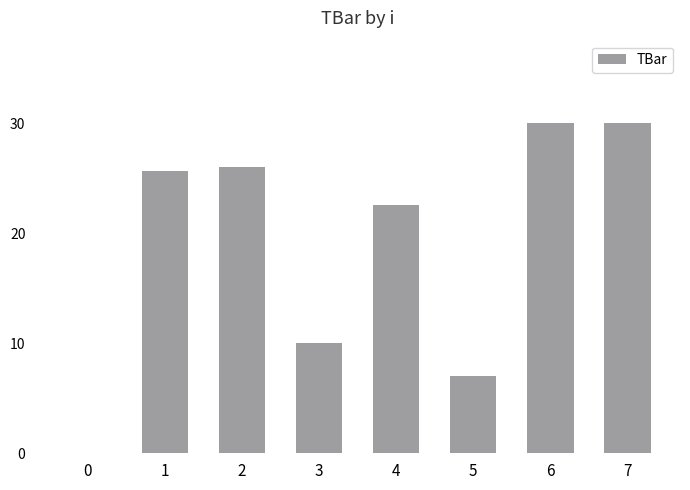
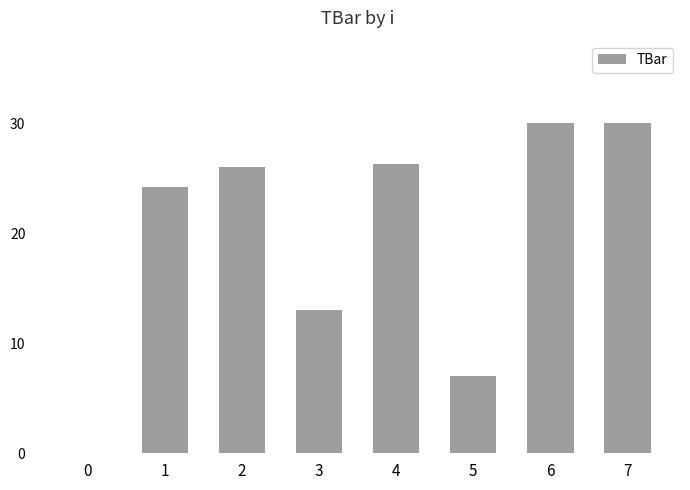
1: 25.6 -> 24.2
3: 10 -> 13
4: 22.5 -> 26.3
